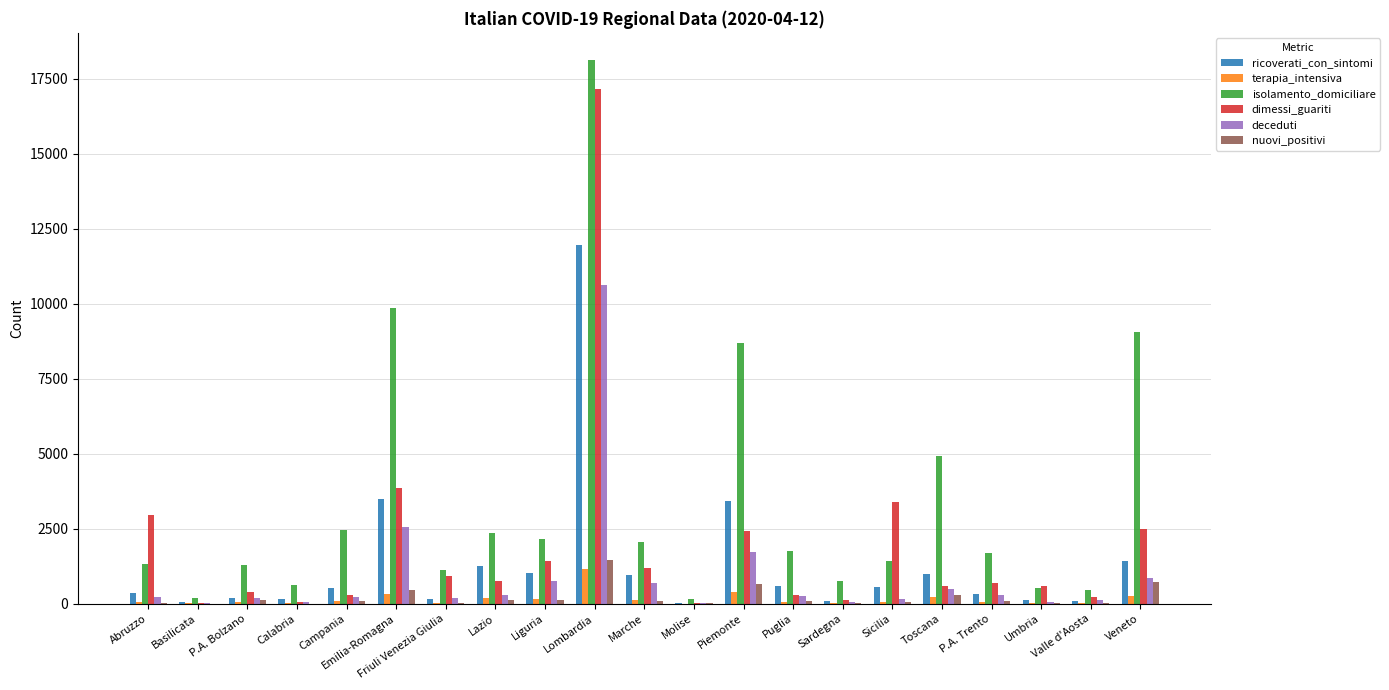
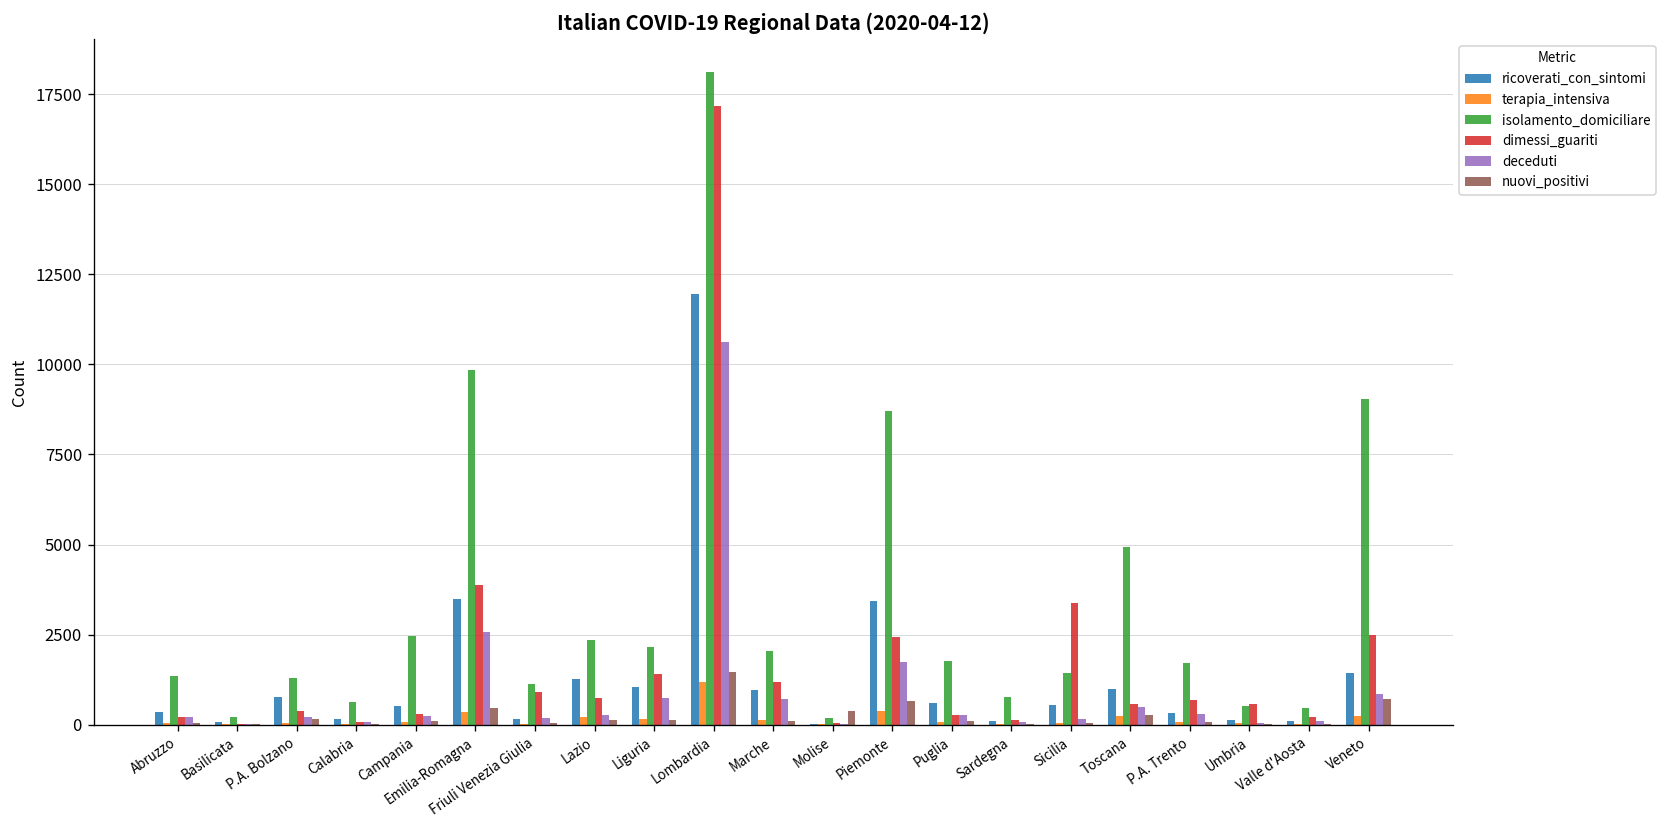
dimessi_guariti, Abruzzo: 3000 -> 200
ricoverati_con_sintomi, P.A. Bolzano: 200 -> 800
nuovi_positivi, Molise: 0 -> 400
